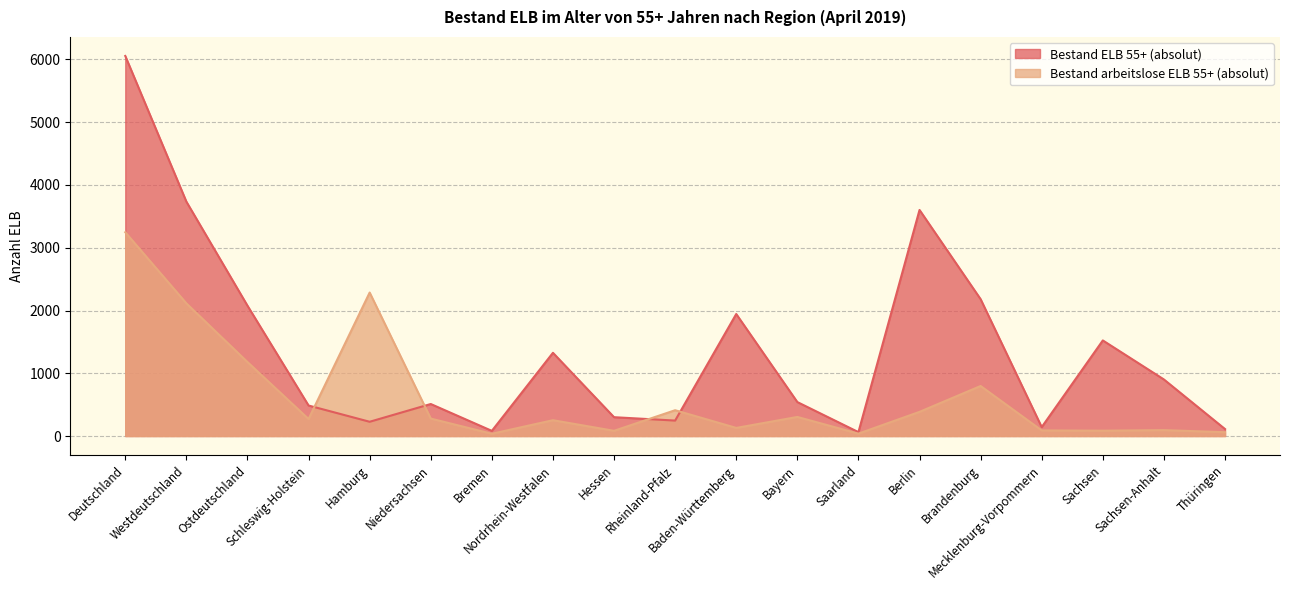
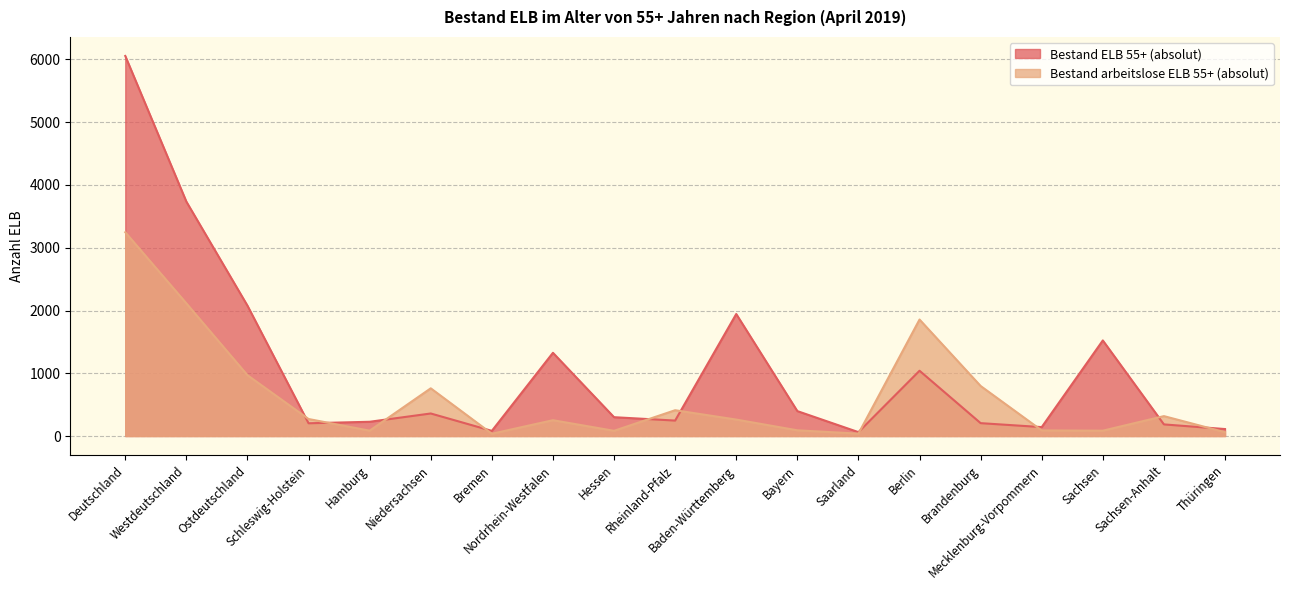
Bestand arbeitslose ELB 55+ (absolut), Ostdeutschland: 1200 -> 1000
Bestand ELB 55+ (absolut), Schleswig-Holstein: 500 -> 200
Bestand arbeitslose ELB 55+ (absolut), Hamburg: 2300 -> 100
Bestand ELB 55+ (absolut), Niedersachsen: 500 -> 400
Bestand arbeitslose ELB 55+ (absolut), Niedersachsen: 300 -> 800
Bestand arbeitslose ELB 55+ (absolut), Baden-Württemberg: 100 -> 300
Bestand ELB 55+ (absolut), Bayern: 500 -> 400
Bestand arbeitslose ELB 55+ (absolut), Bayern: 300 -> 100
Bestand ELB 55+ (absolut), Berlin: 3600 -> 1000
Bestand arbeitslose ELB 55+ (absolut), Berlin: 400 -> 1900
Bestand ELB 55+ (absolut), Brandenburg: 2200 -> 200
Bestand ELB 55+ (absolut), Sachsen-Anhalt: 900 -> 200
Bestand arbeitslose ELB 55+ (absolut), Sachsen-Anhalt: 100 -> 300
